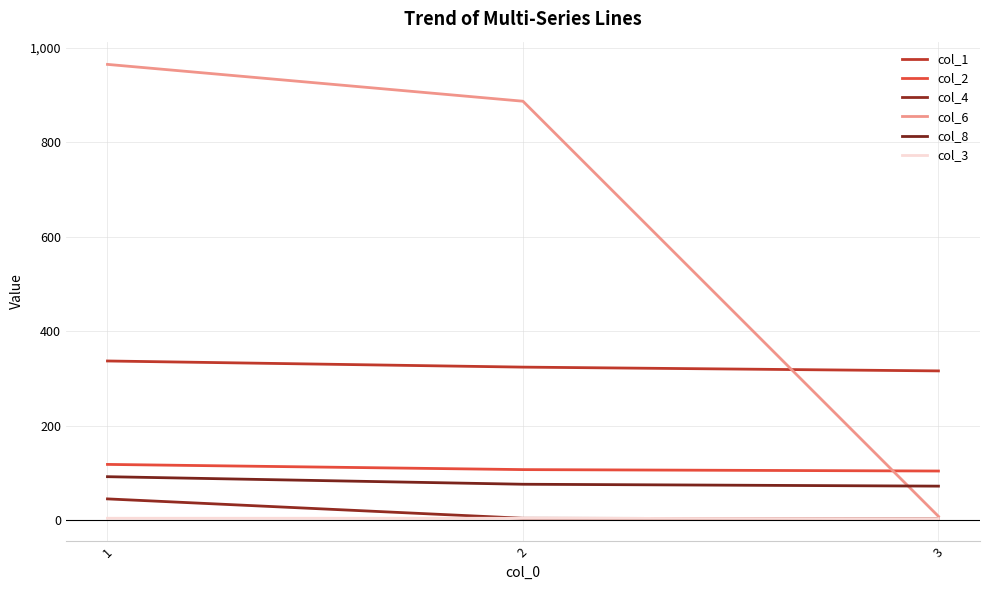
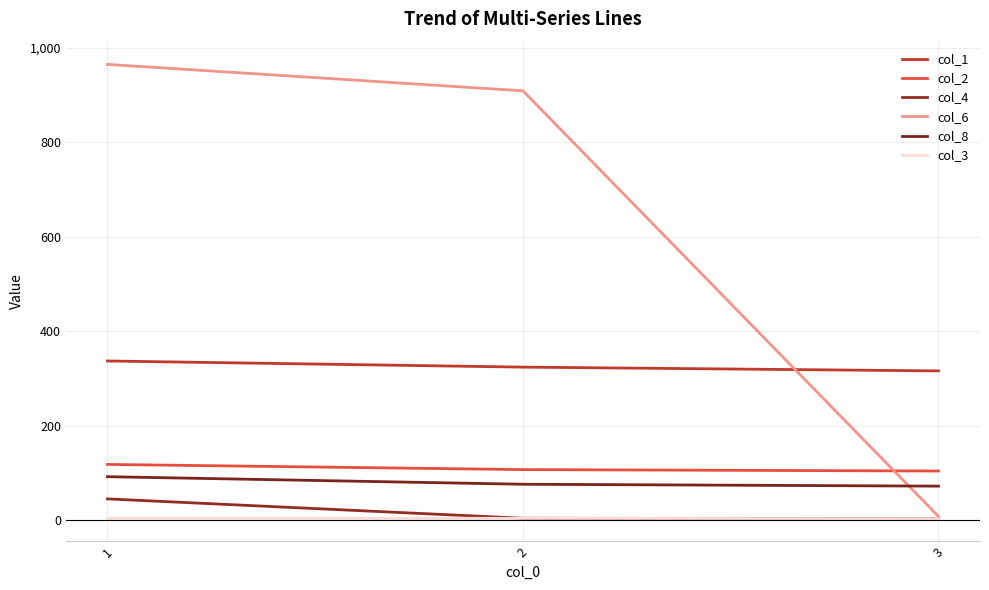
col_6, 2: 890 -> 910
